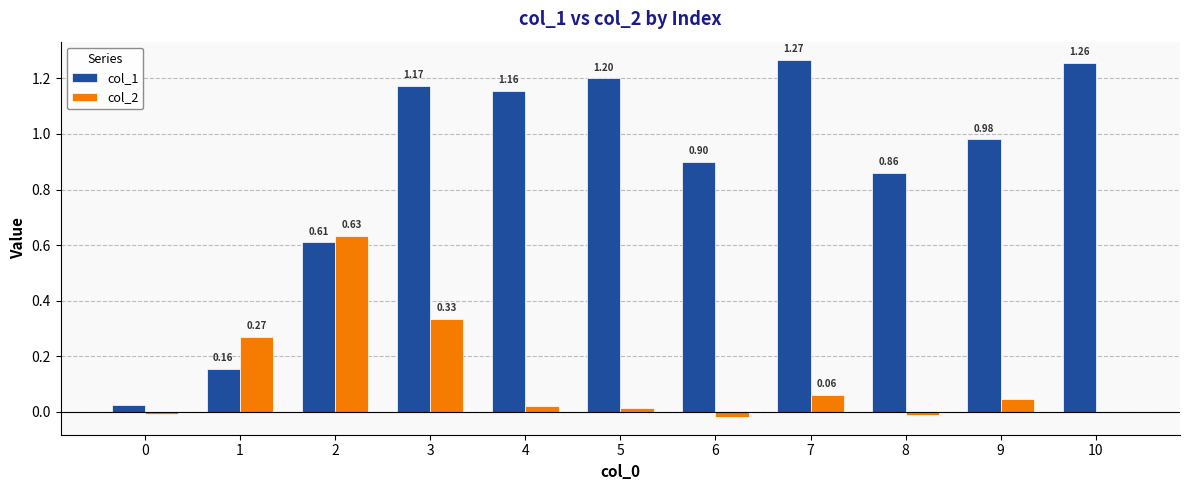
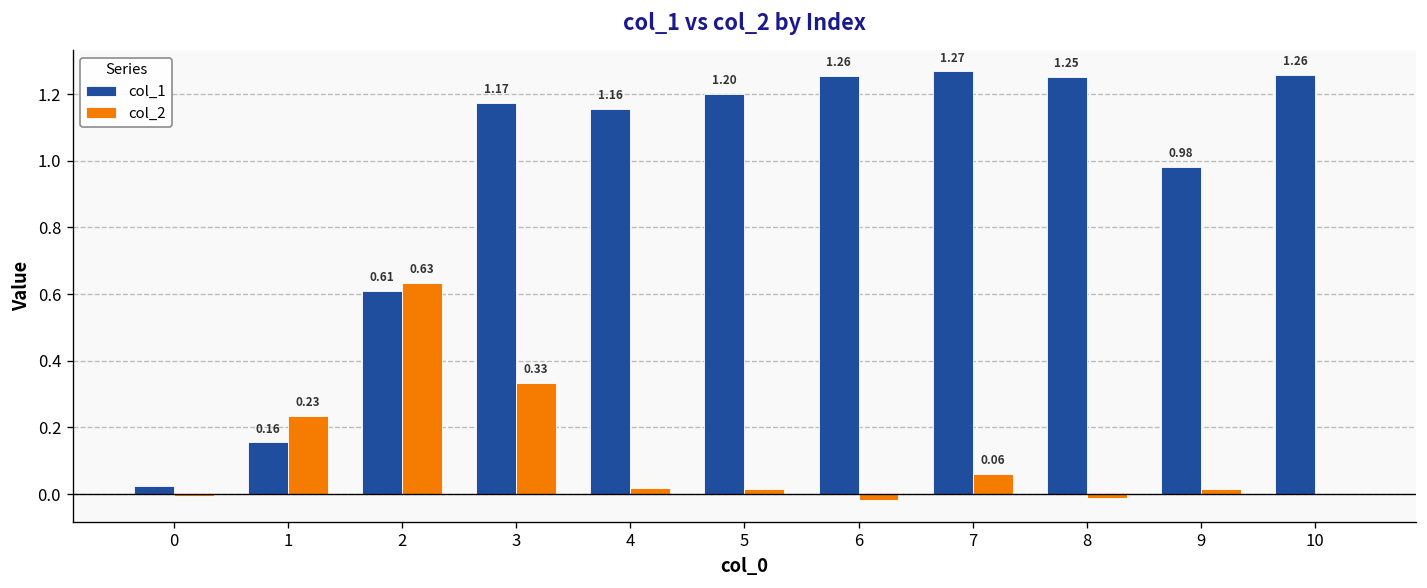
col_2, 1: 0.27 -> 0.23
col_1, 6: 0.90 -> 1.26
col_1, 8: 0.86 -> 1.25
col_2, 9: 0.04 -> 0.01
